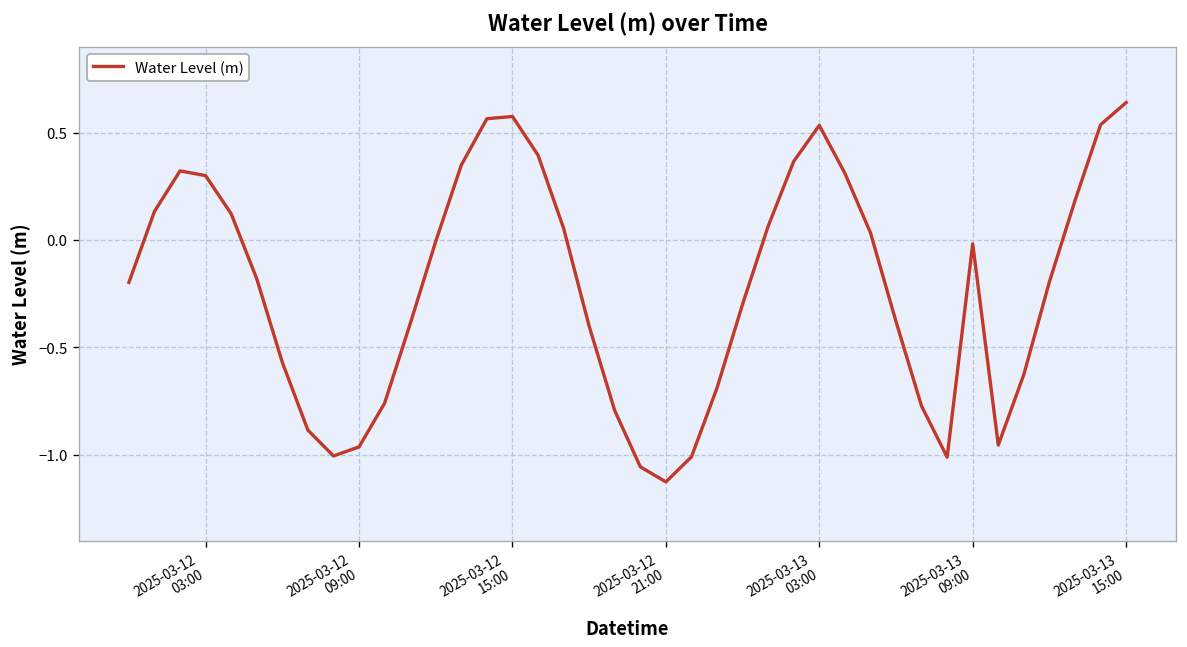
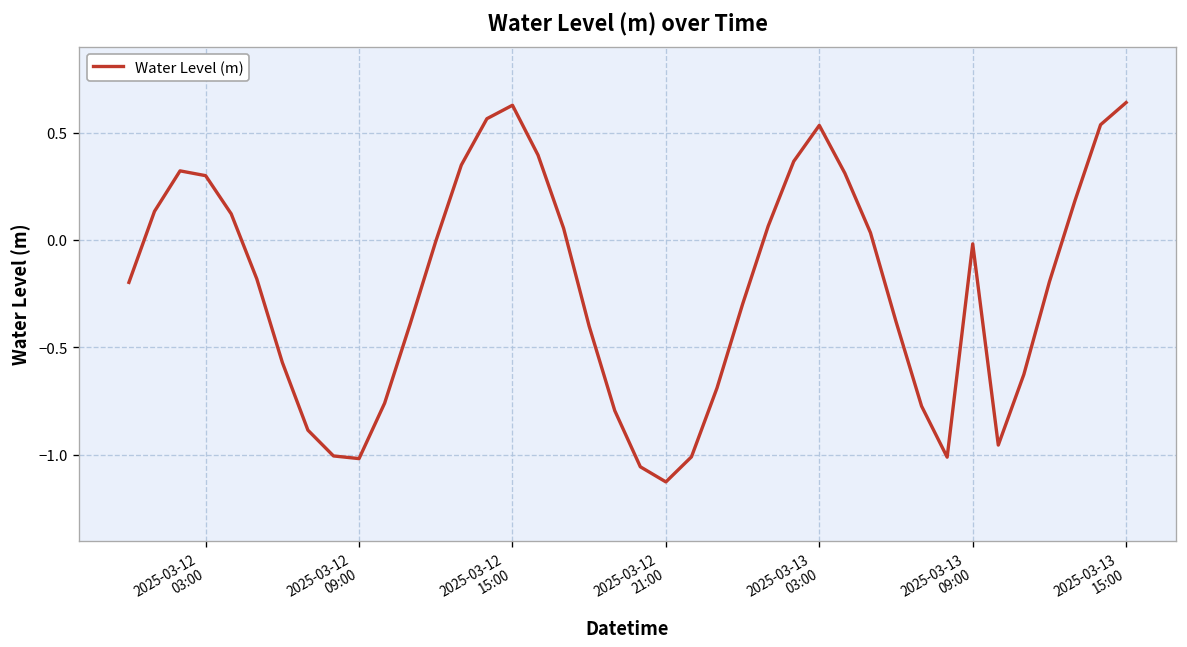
2025-03-12 09:00: -0.96 -> -1.02
2025-03-12 15:00: 0.57 -> 0.63
